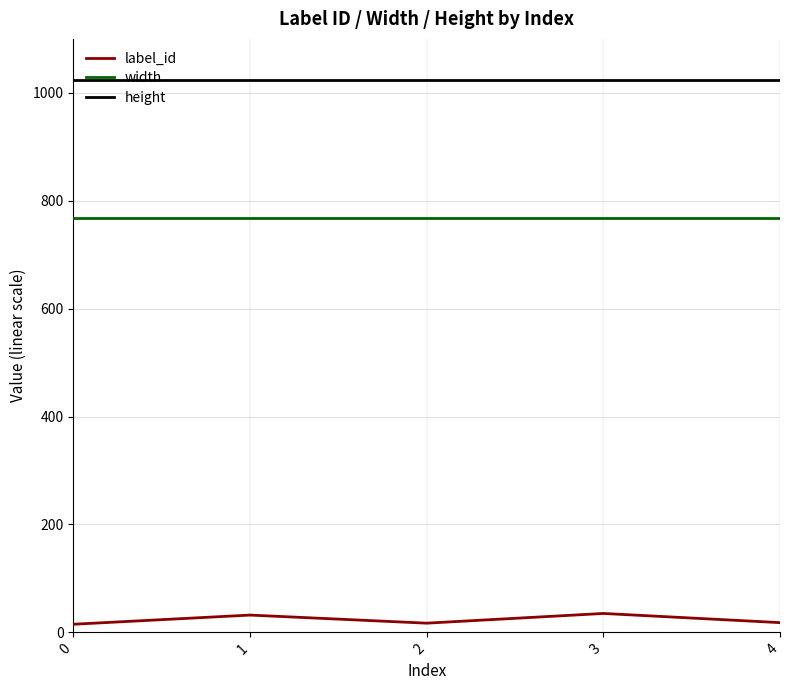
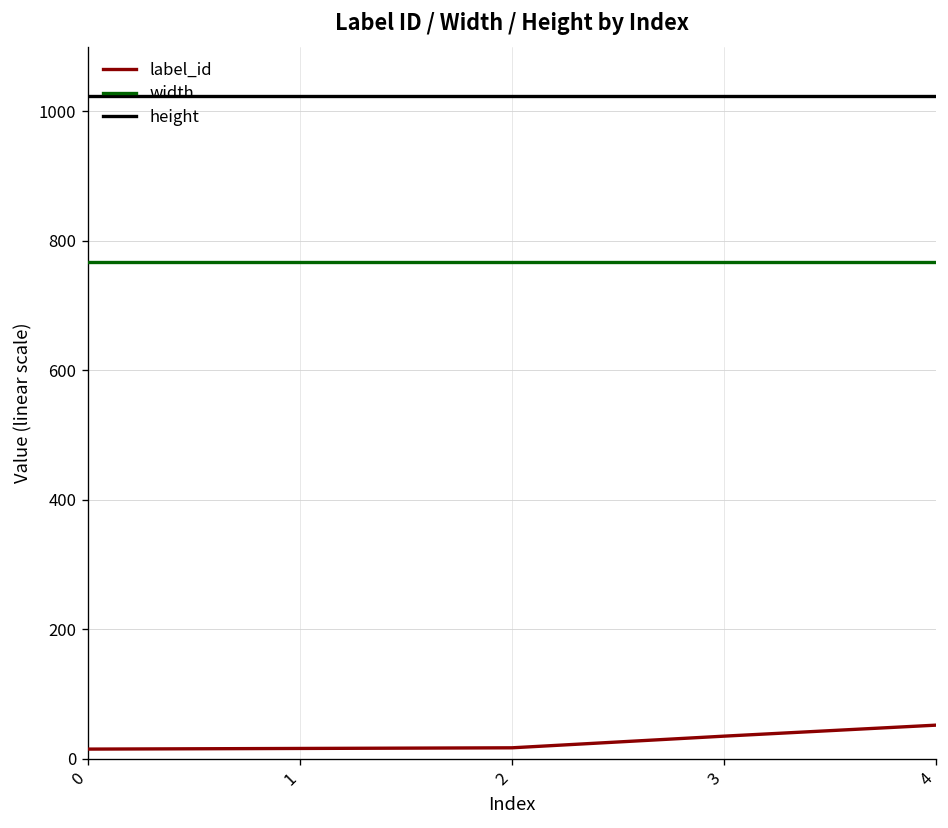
label_id, 1: 30 -> 20
label_id, 4: 20 -> 50
